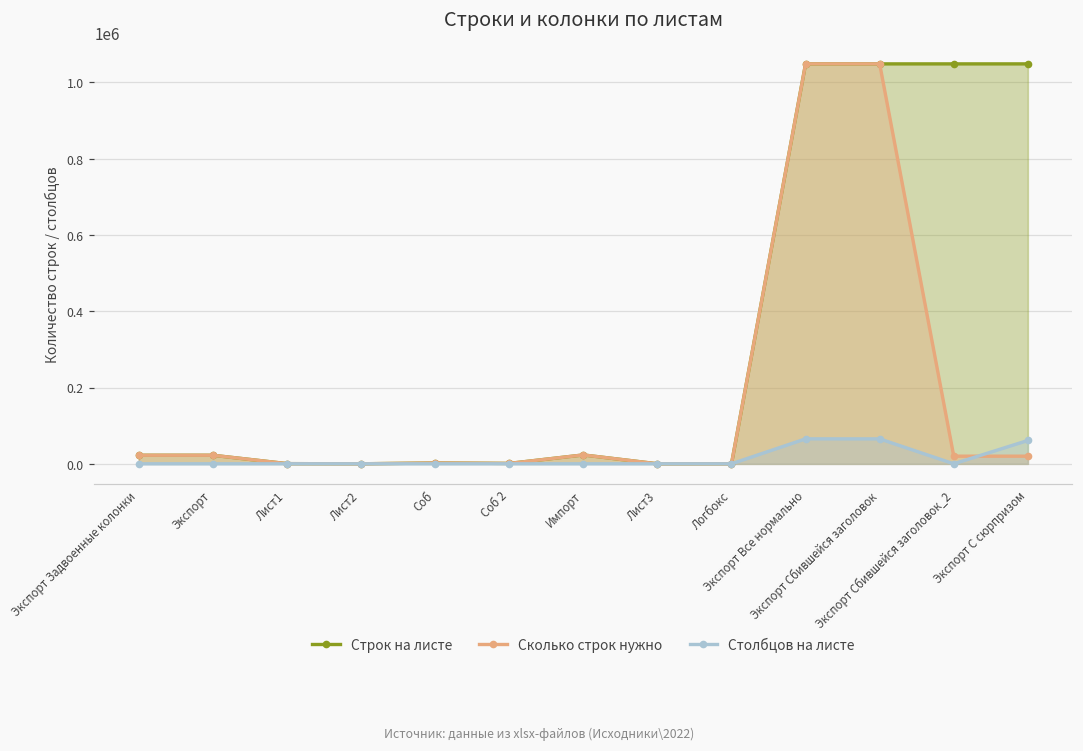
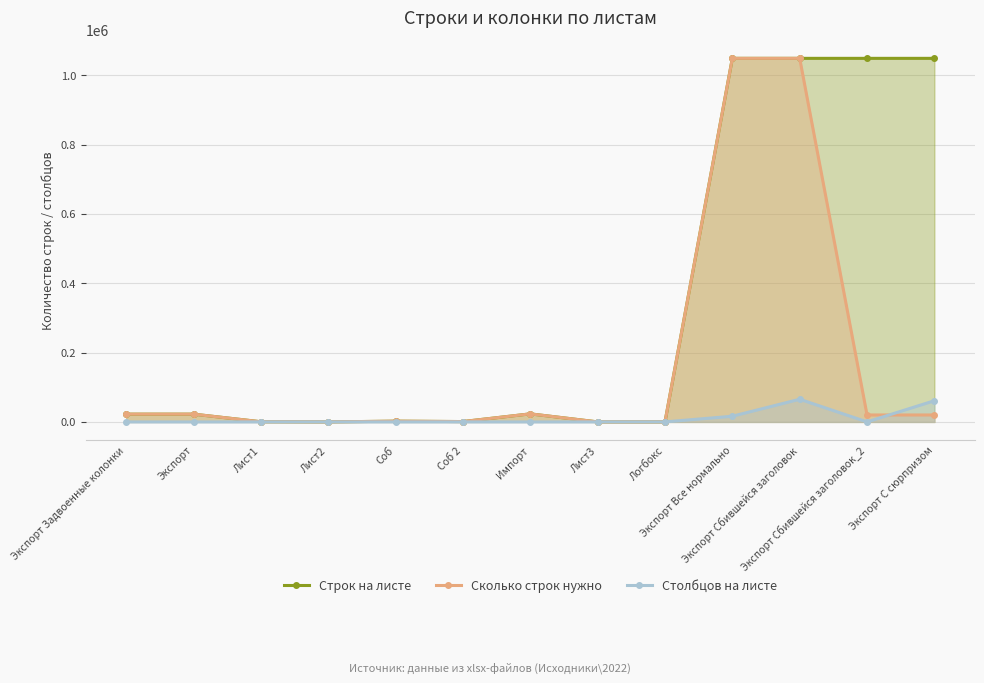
Столбцов на листе, Экспорт Все нормально: 70000 -> 20000
